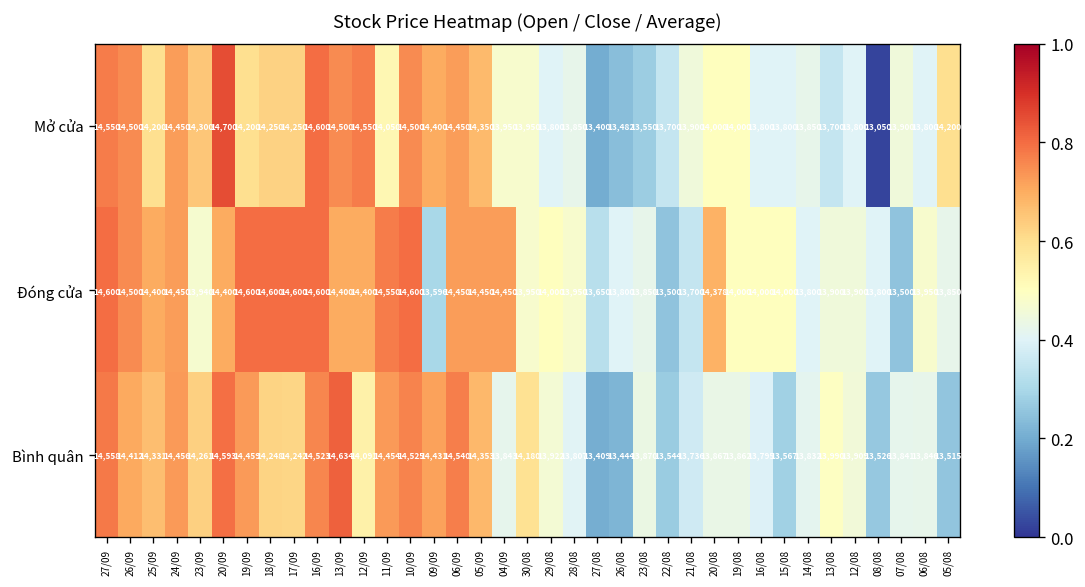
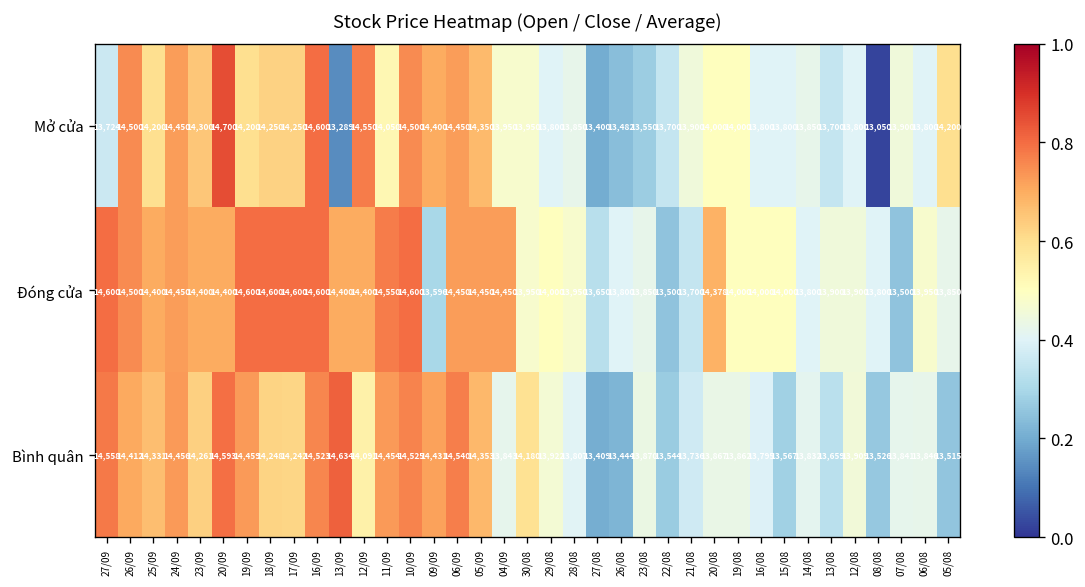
Mở cửa, 27/09: 14,550 -> 13,724
Mở cửa, 13/09: 14,500 -> 13,289
Đóng cửa, 23/09: 13,940 -> 14,400
Bình quân, 13/08: 13,990 -> 13,659
